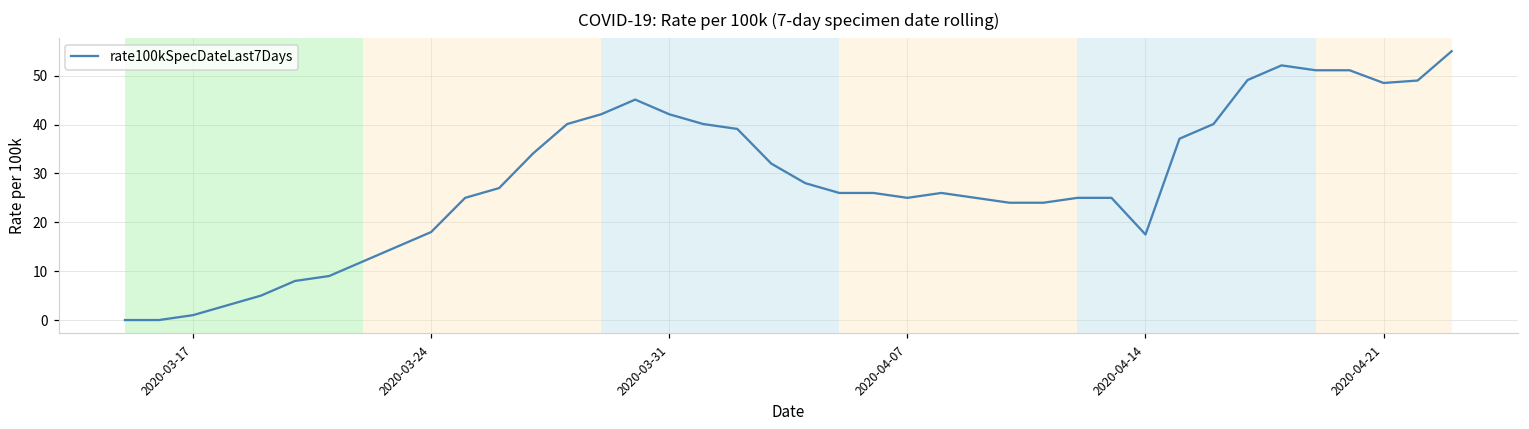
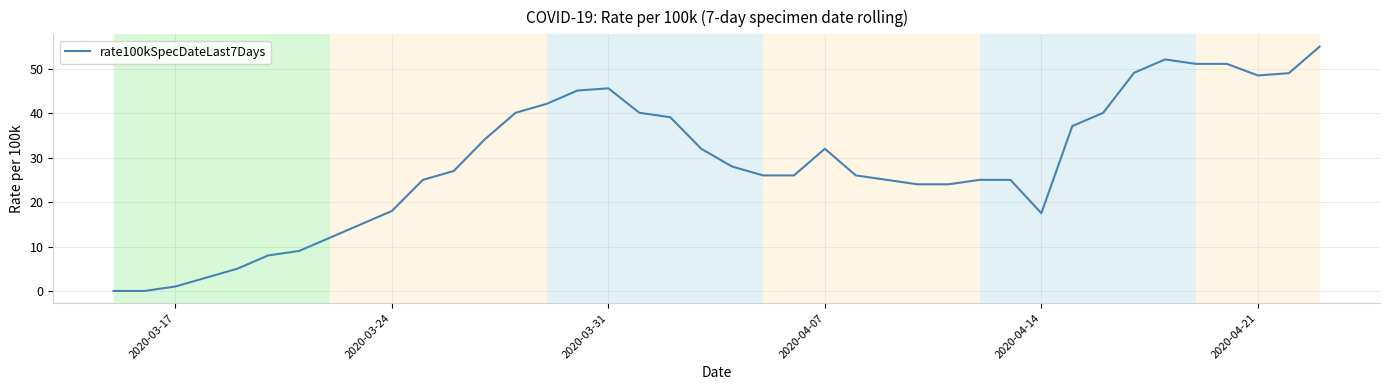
2020-03-31: 42 -> 46
2020-04-07: 25 -> 32
